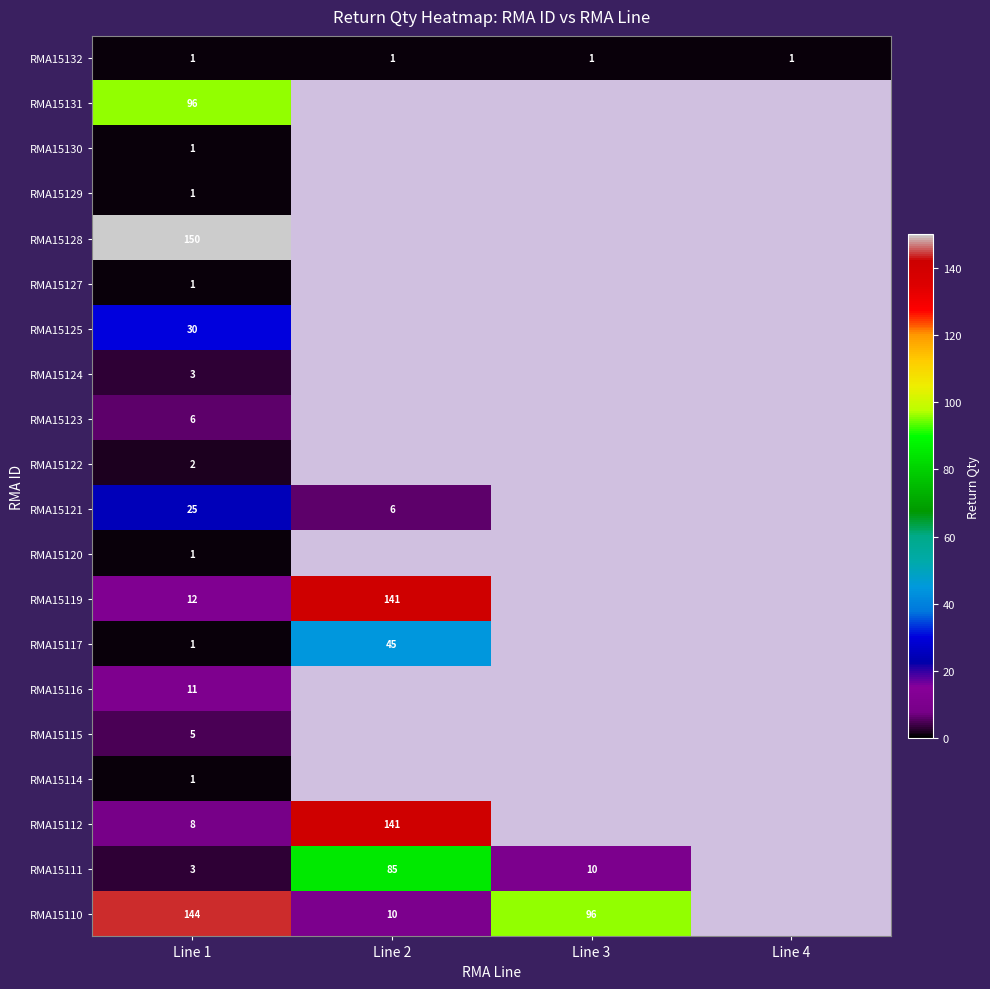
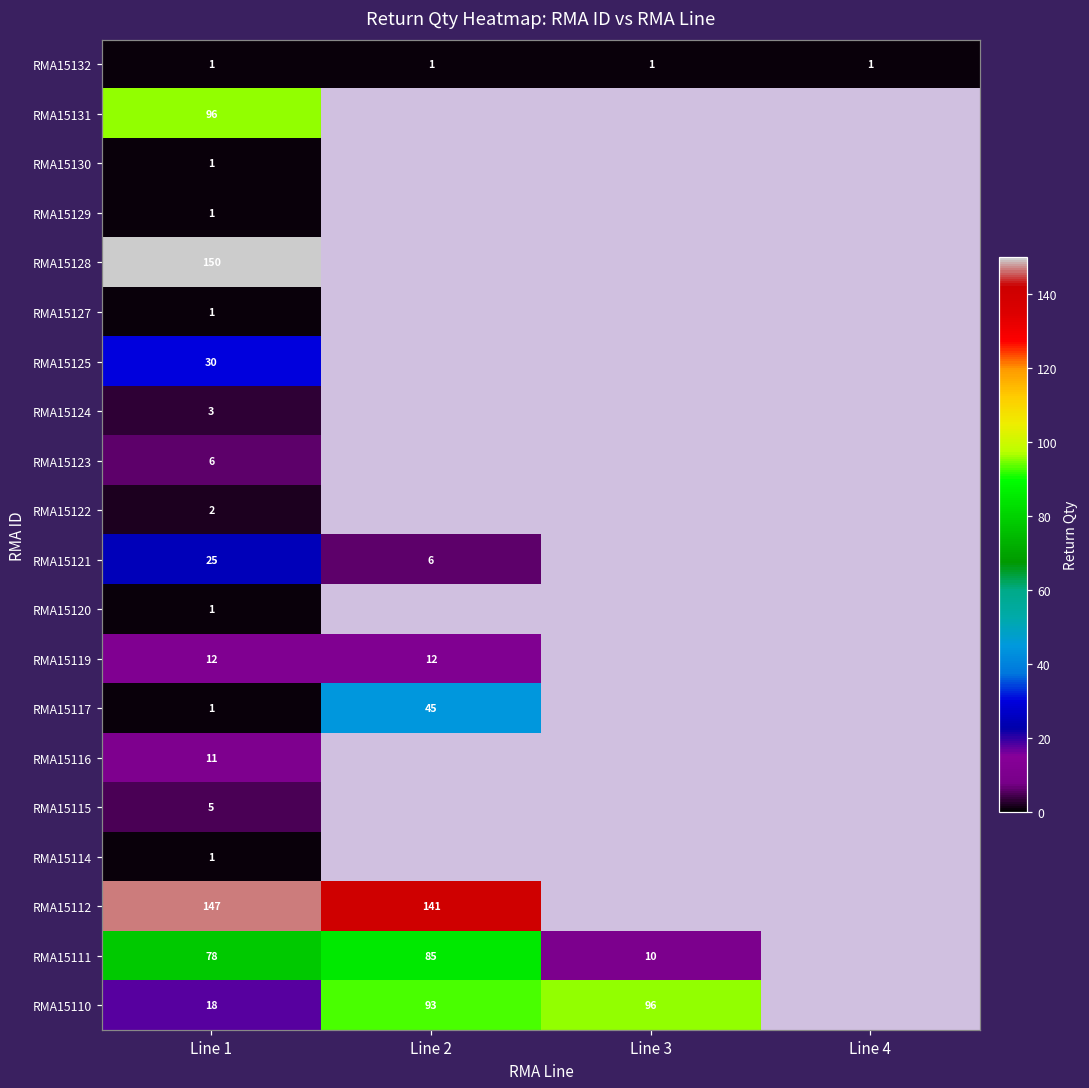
RMA15119, Line 2: 141 -> 12
RMA15112, Line 1: 8 -> 147
RMA15111, Line 1: 3 -> 78
RMA15110, Line 1: 144 -> 18
RMA15110, Line 2: 10 -> 93
